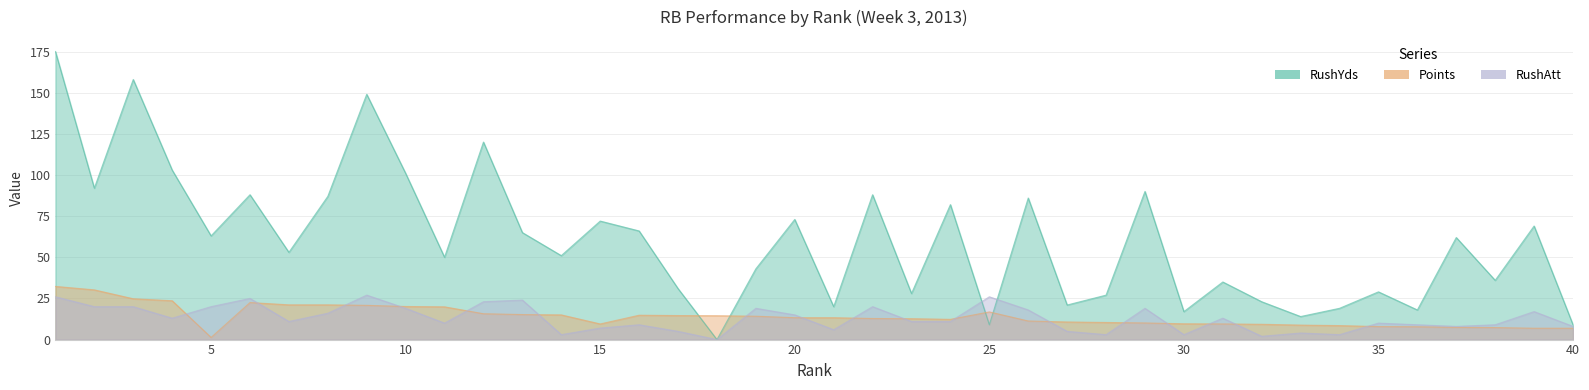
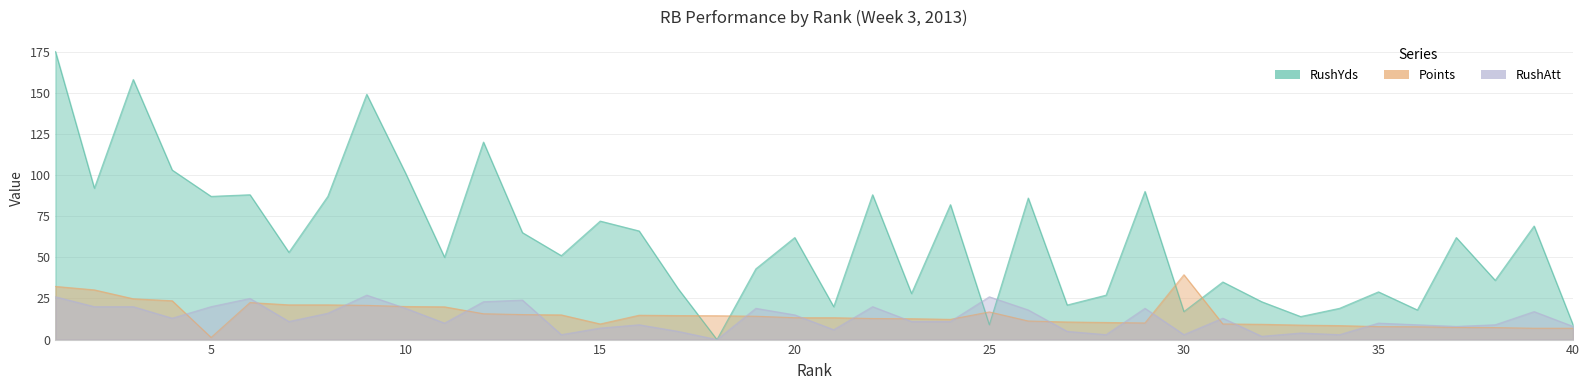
RushYds, 5: 63 -> 87
RushYds, 20: 73 -> 62
Points, 30: 10 -> 39
